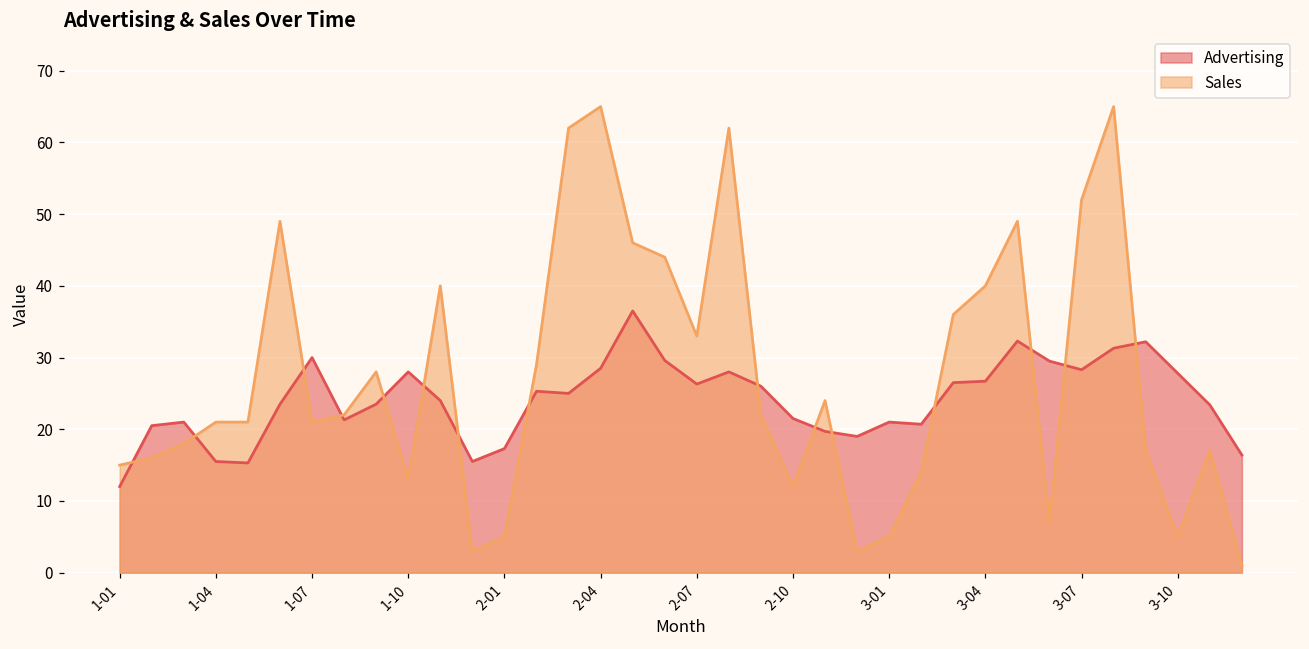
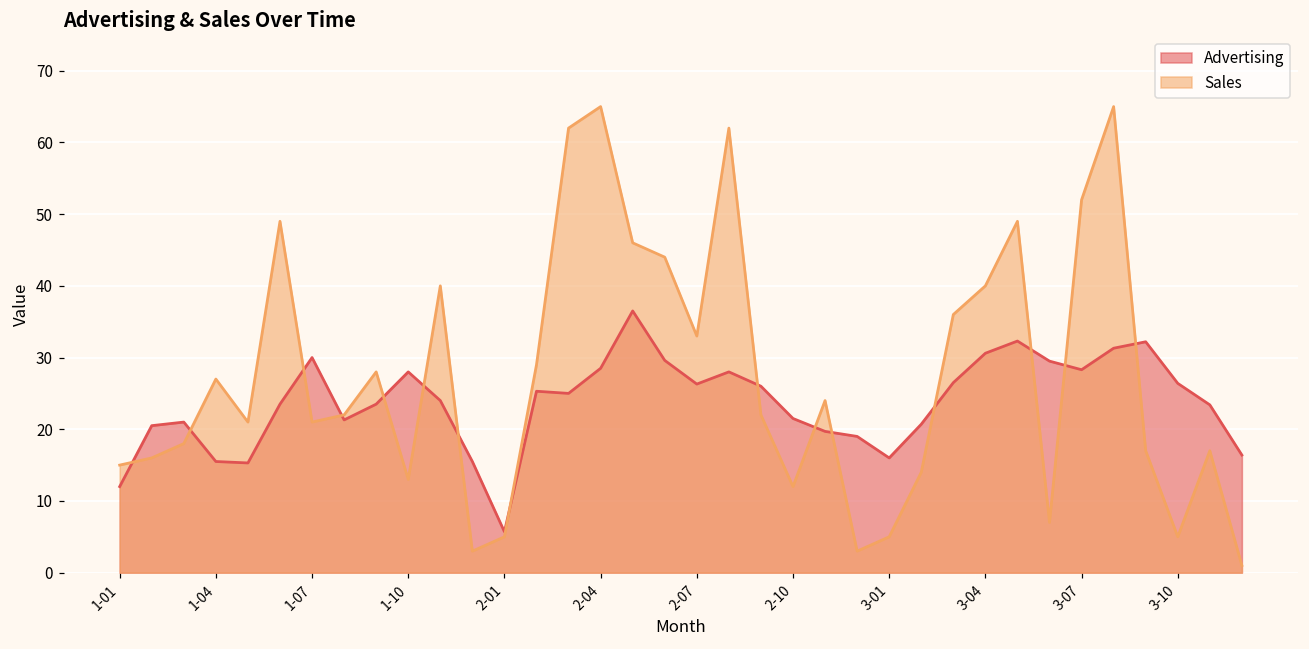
Sales, 1-04: 21 -> 27
Advertising, 2-01: 17 -> 6
Advertising, 3-01: 21 -> 16
Advertising, 3-04: 27 -> 31
Advertising, 3-10: 28 -> 26
